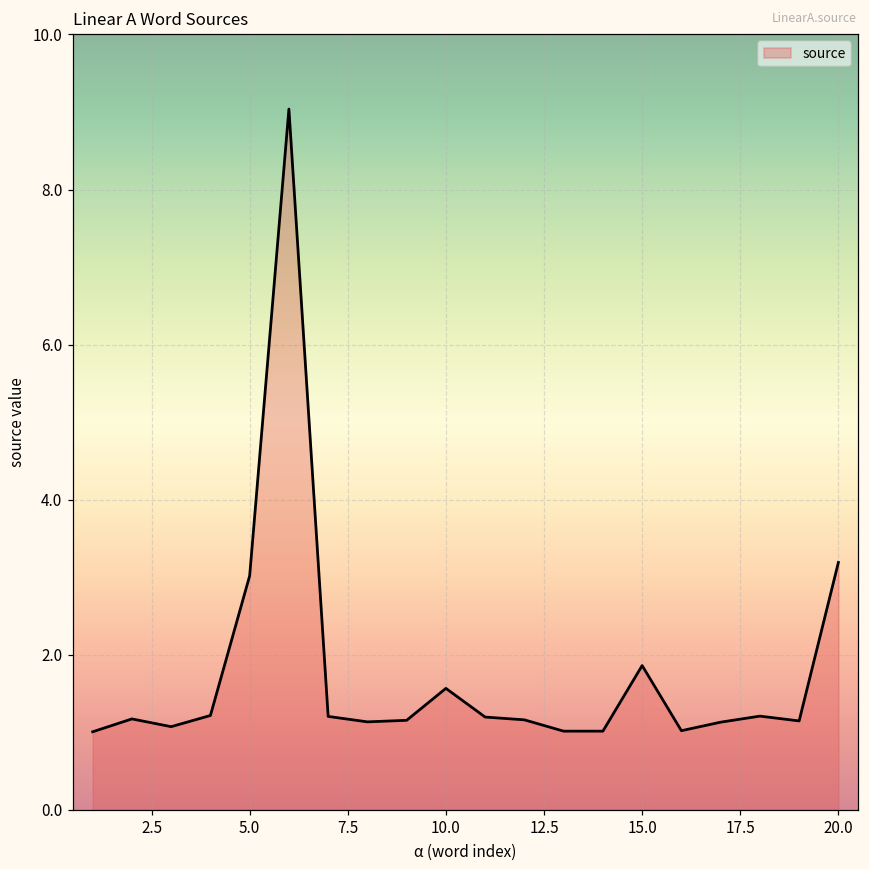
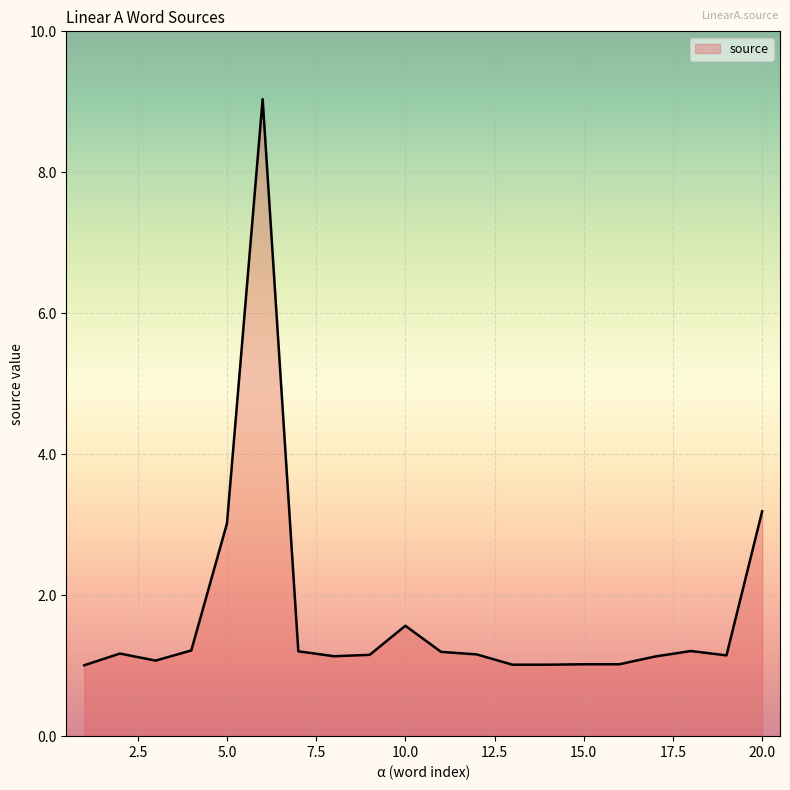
15.0: 1.9 -> 1.0
